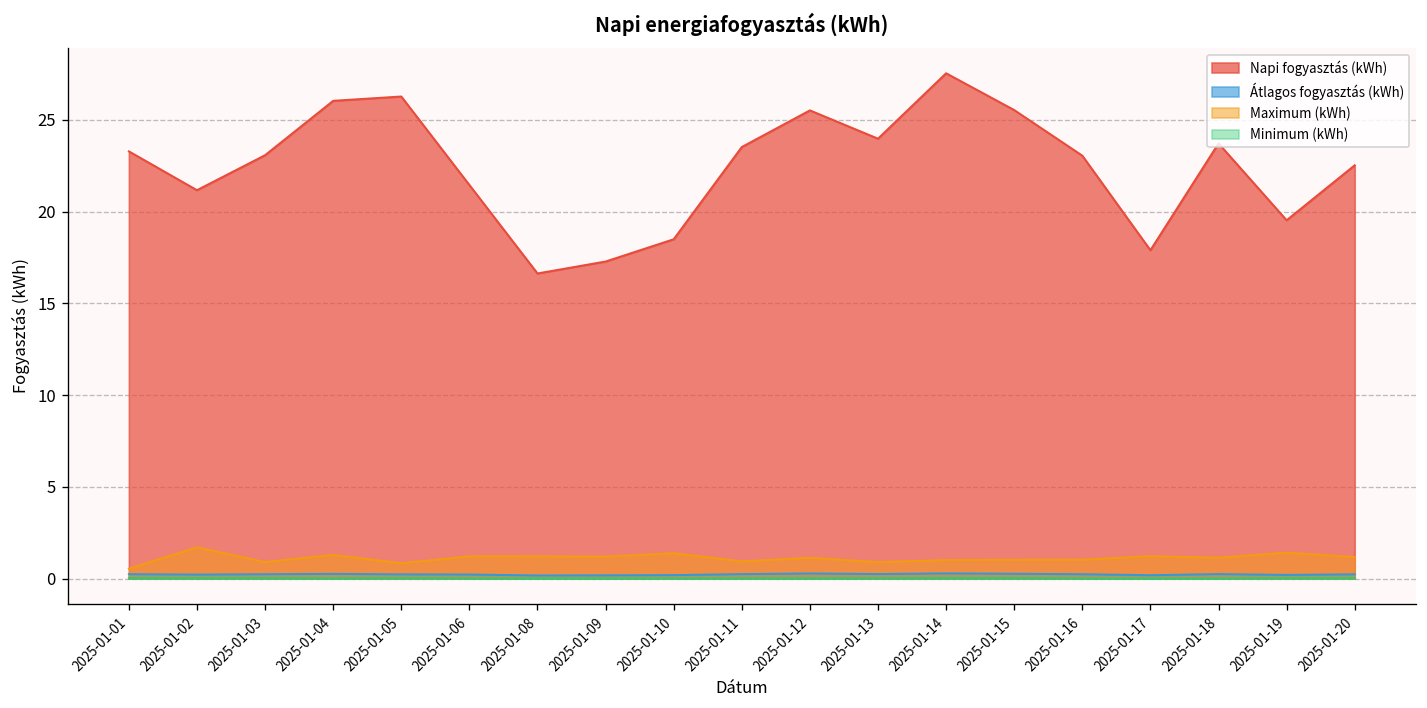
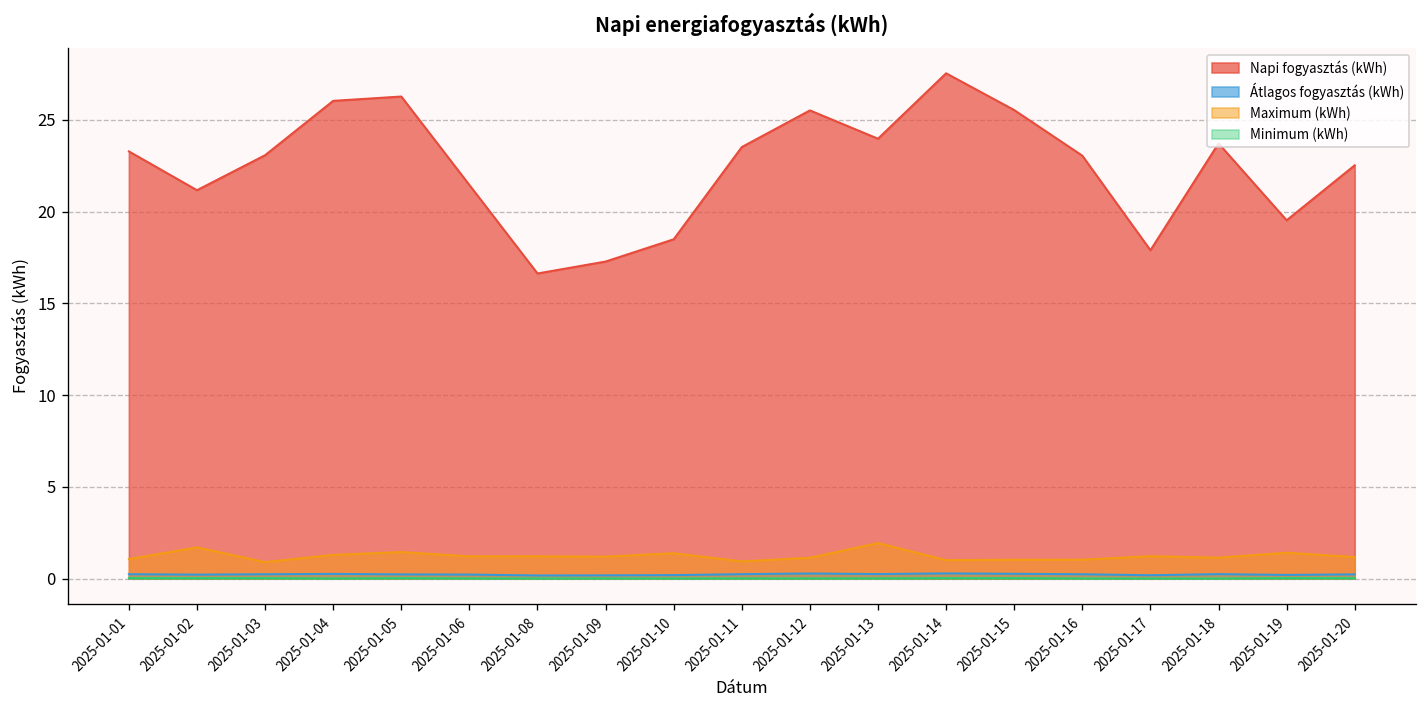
Maximum (kWh), 2025-01-01: 0.5 -> 1.1
Maximum (kWh), 2025-01-05: 0.8 -> 1.5
Maximum (kWh), 2025-01-13: 0.9 -> 1.9
